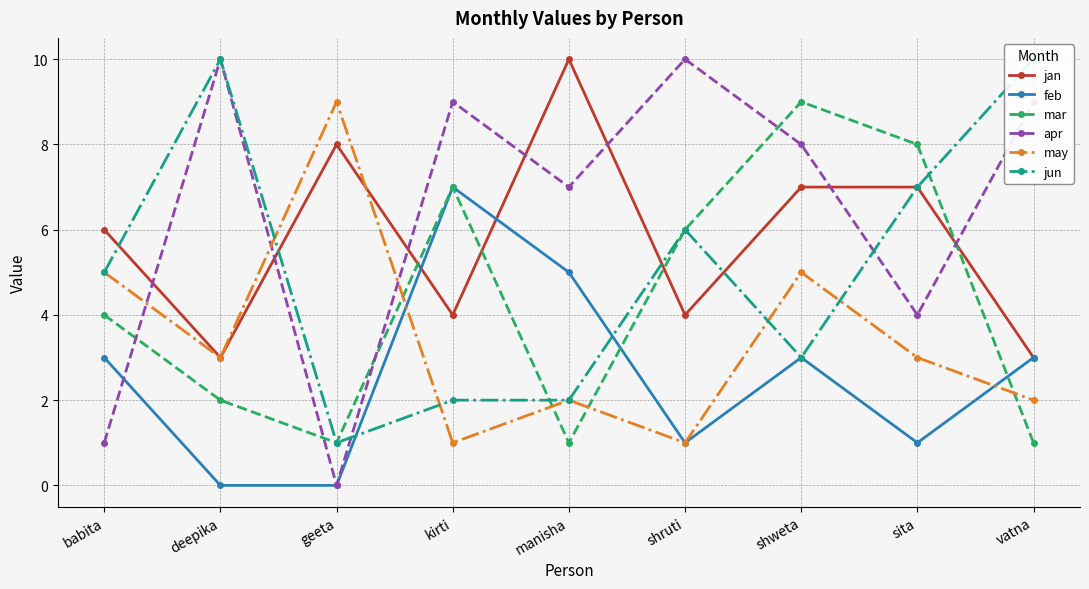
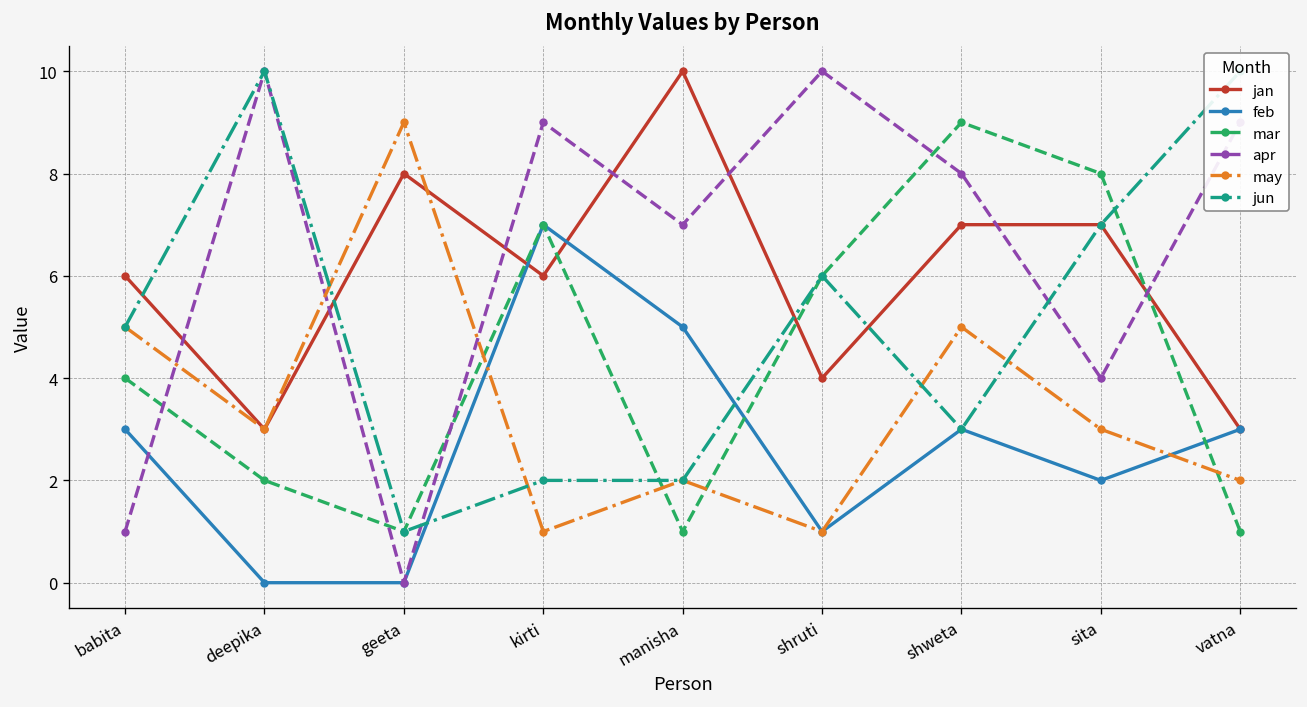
jan, kirti: 4 -> 6
feb, sita: 1 -> 2
